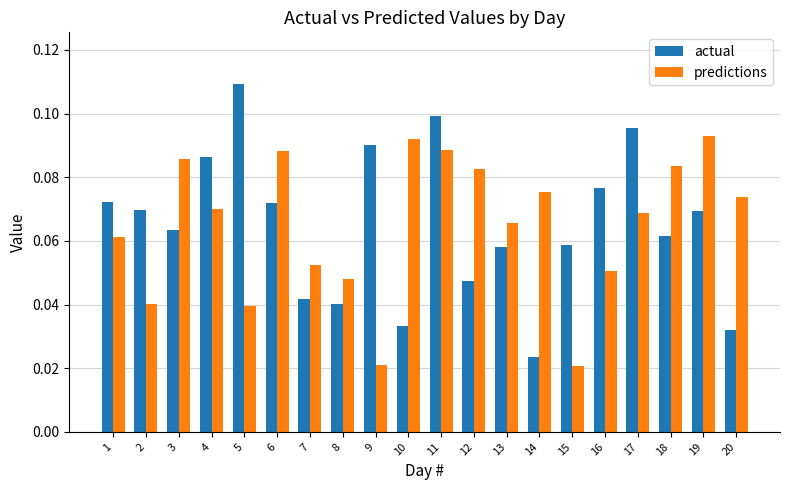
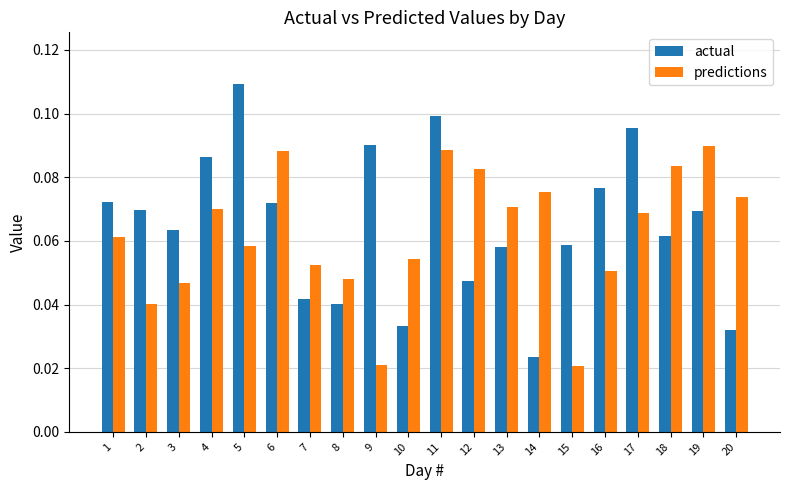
predictions, 3: 0.086 -> 0.047
predictions, 5: 0.040 -> 0.058
predictions, 10: 0.092 -> 0.054
predictions, 13: 0.066 -> 0.071
predictions, 19: 0.093 -> 0.090
